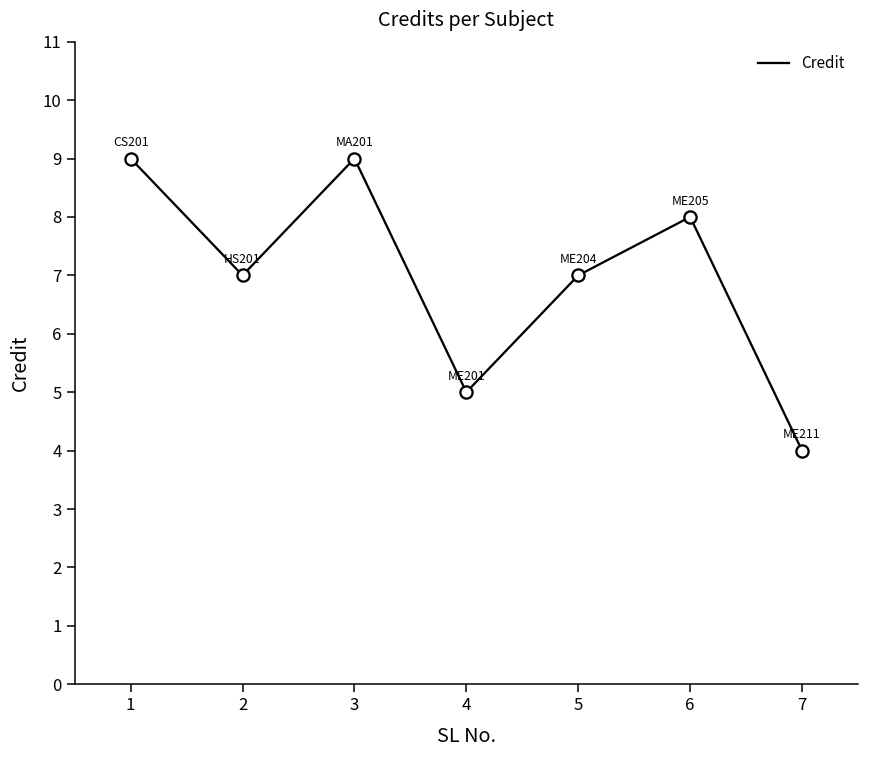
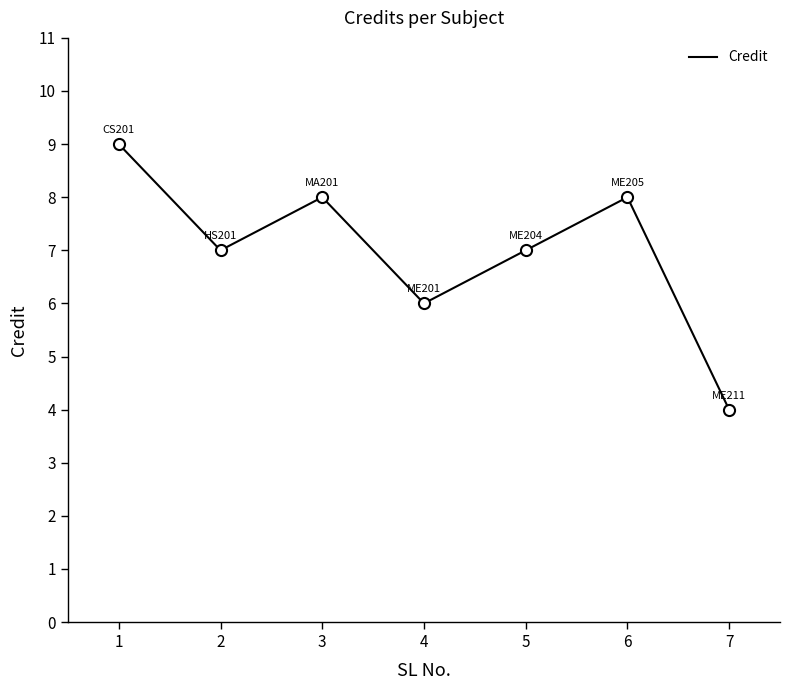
3: 9 -> 8
4: 5 -> 6
